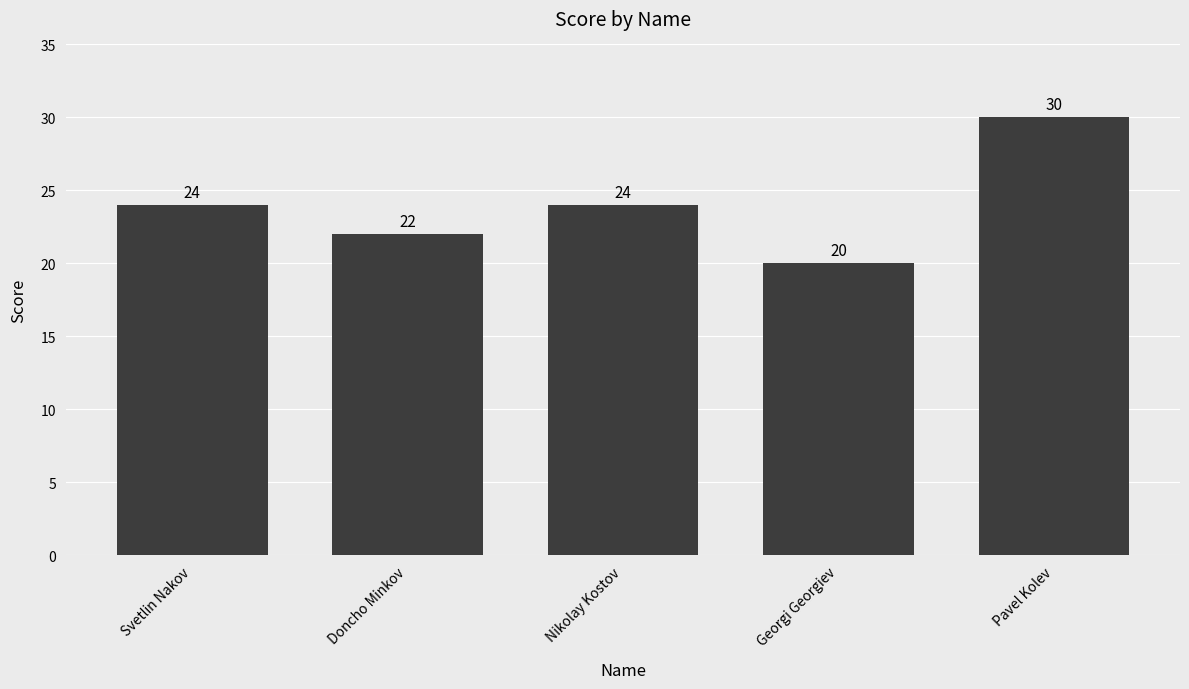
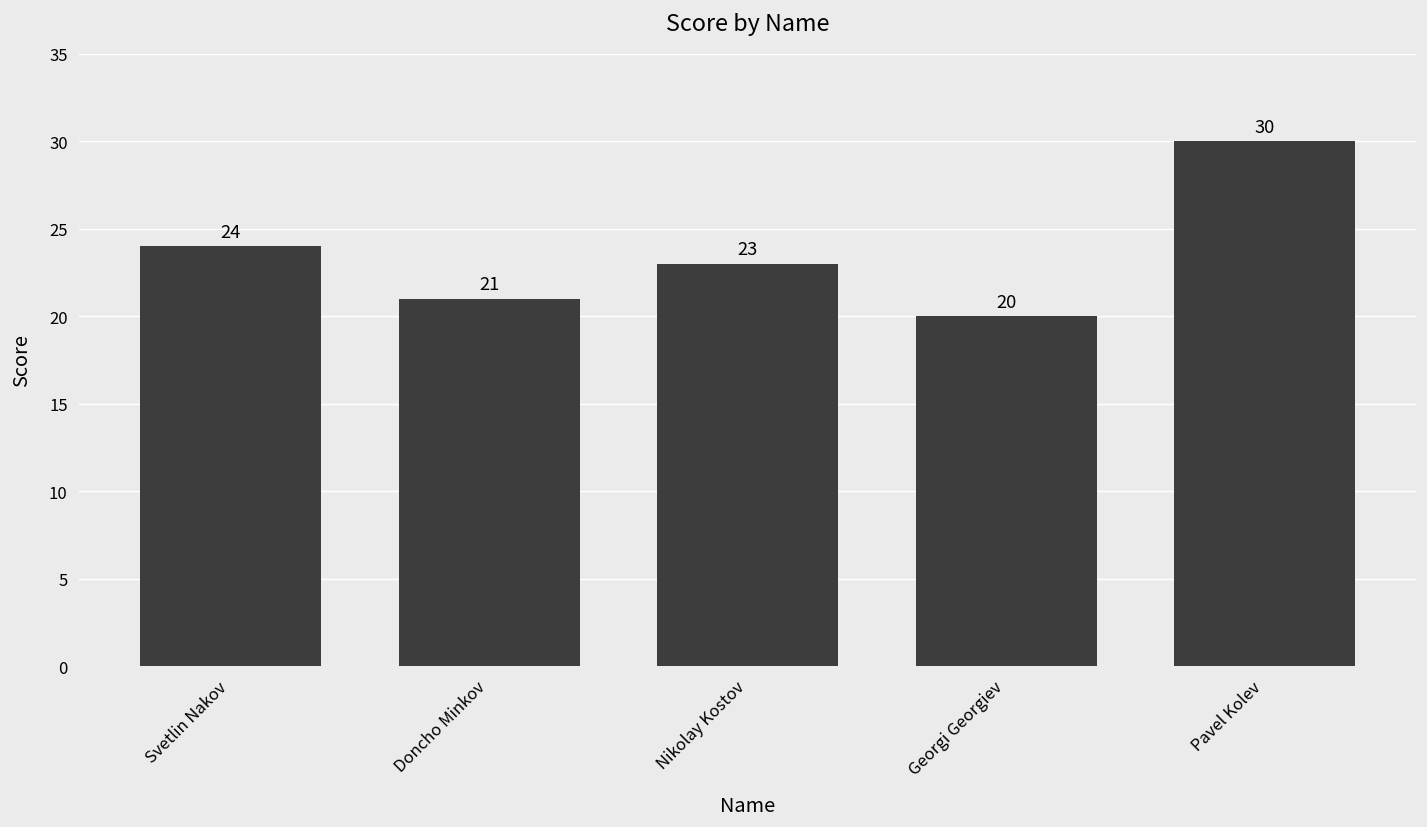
Doncho Minkov: 22 -> 21
Nikolay Kostov: 24 -> 23
